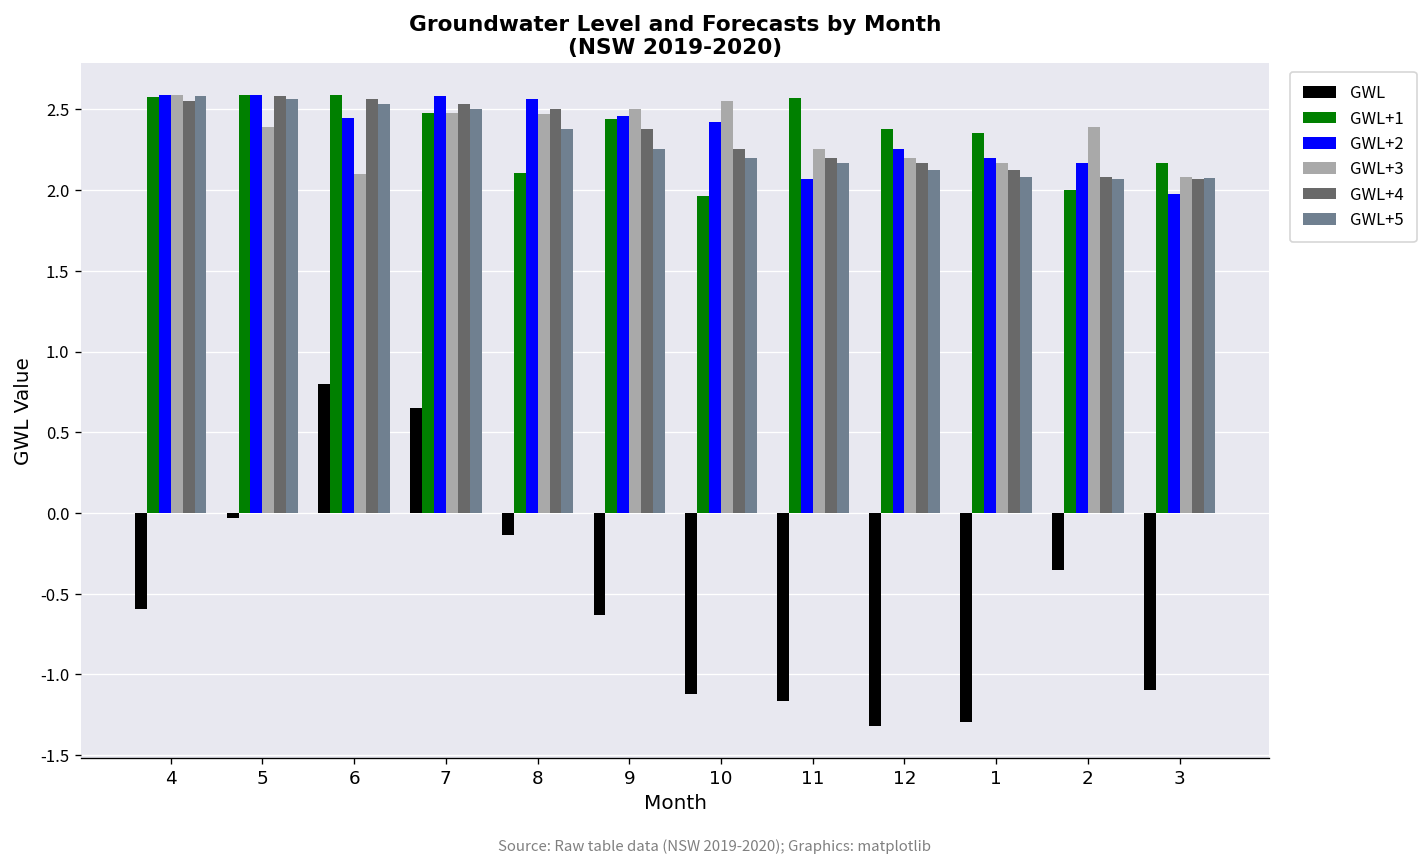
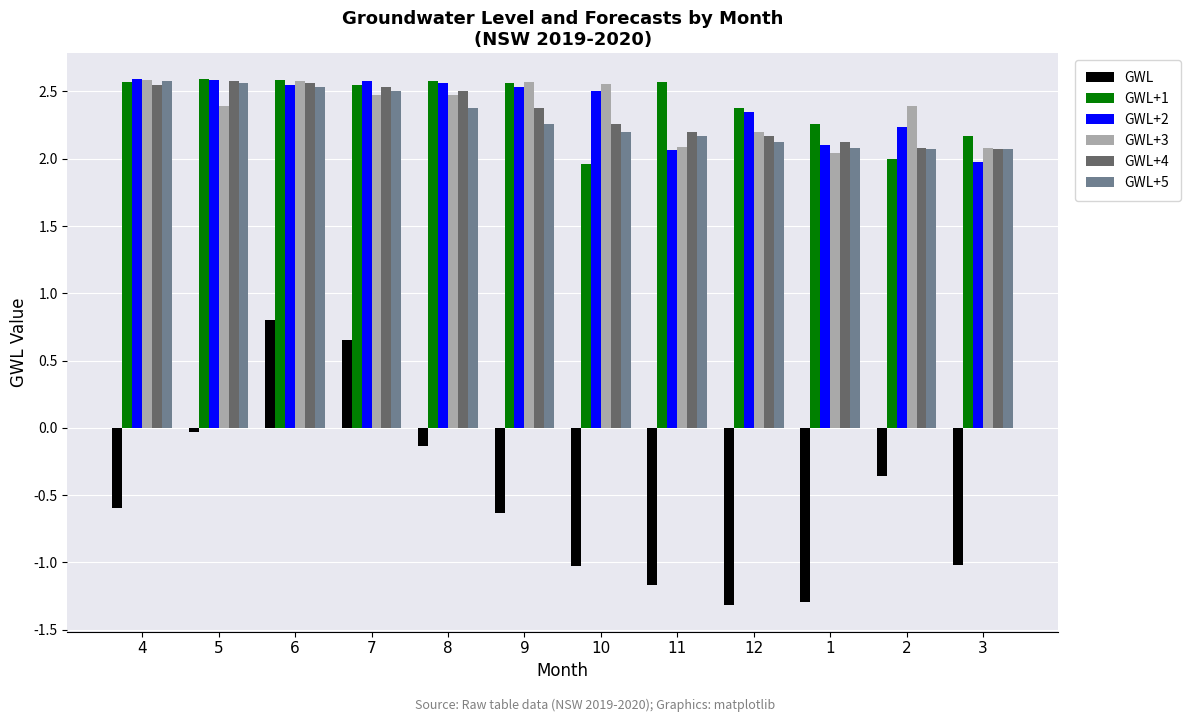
GWL+2, 6: 2.45 -> 2.55
GWL+3, 6: 2.10 -> 2.58
GWL+1, 7: 2.48 -> 2.55
GWL+1, 8: 2.11 -> 2.58
GWL+1, 9: 2.44 -> 2.56
GWL+2, 9: 2.46 -> 2.53
GWL+3, 9: 2.50 -> 2.57
GWL, 10: -1.12 -> -1.02
GWL+2, 10: 2.42 -> 2.50
GWL+3, 11: 2.26 -> 2.08
GWL+2, 12: 2.26 -> 2.35
GWL+1, 1: 2.35 -> 2.26
GWL+2, 1: 2.2 -> 2.1
GWL+3, 1: 2.17 -> 2.04
GWL+2, 2: 2.17 -> 2.23
GWL, 3: -1.10 -> -1.02
